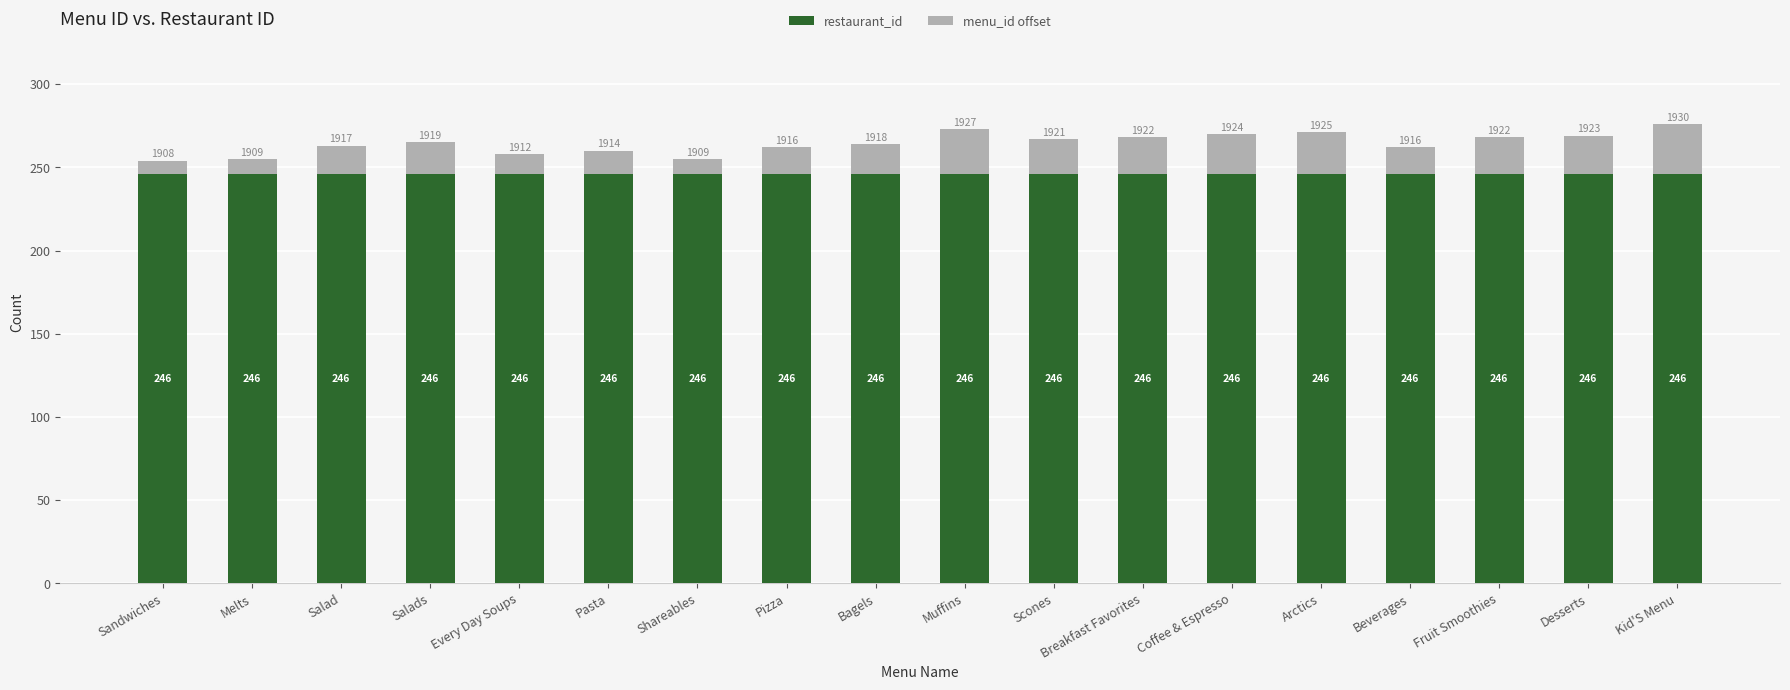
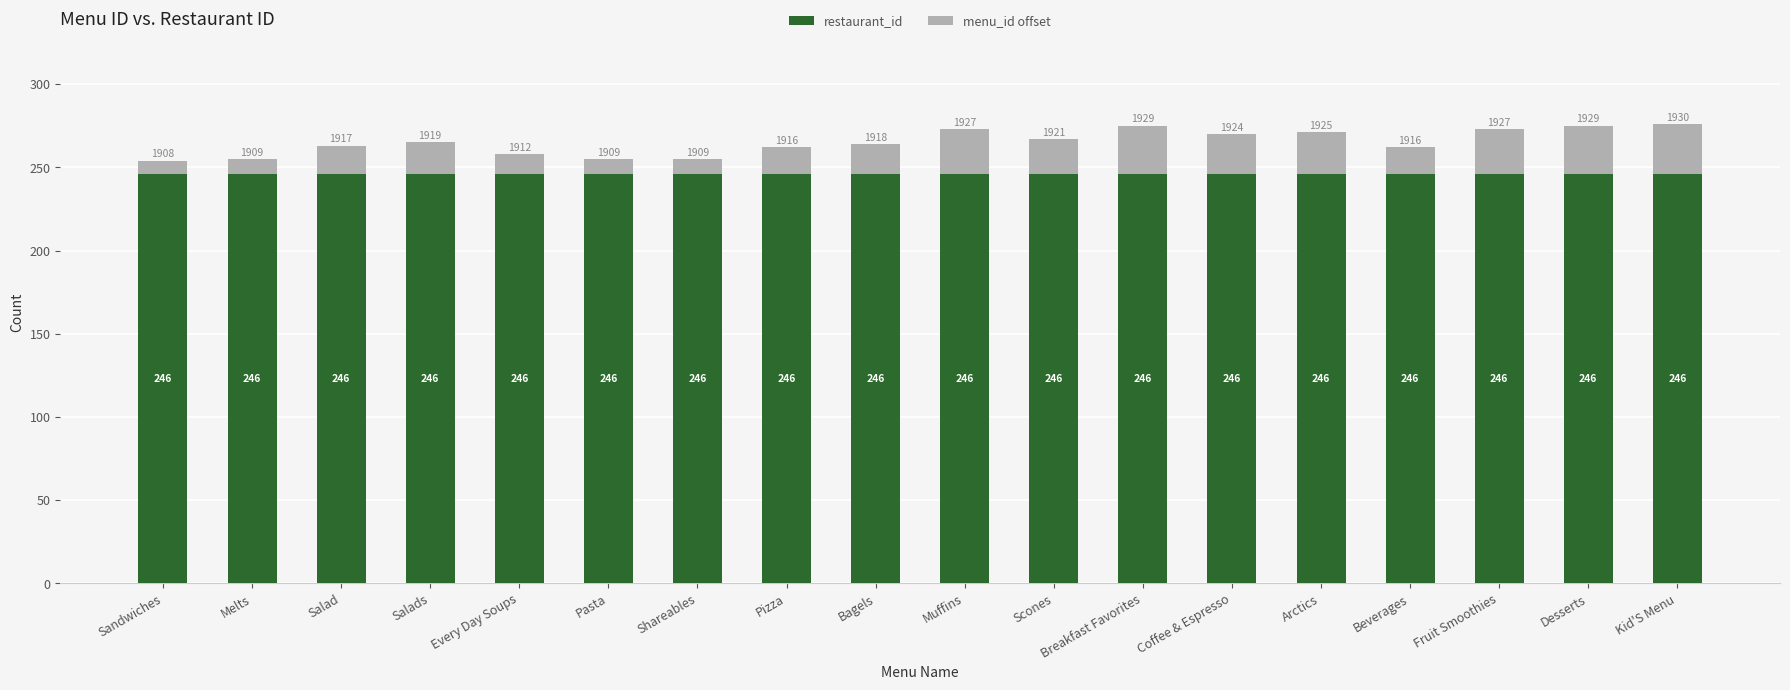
menu_id offset, Pasta: 1914 -> 1909
menu_id offset, Breakfast Favorites: 1922 -> 1929
menu_id offset, Fruit Smoothies: 1922 -> 1927
menu_id offset, Desserts: 1923 -> 1929
